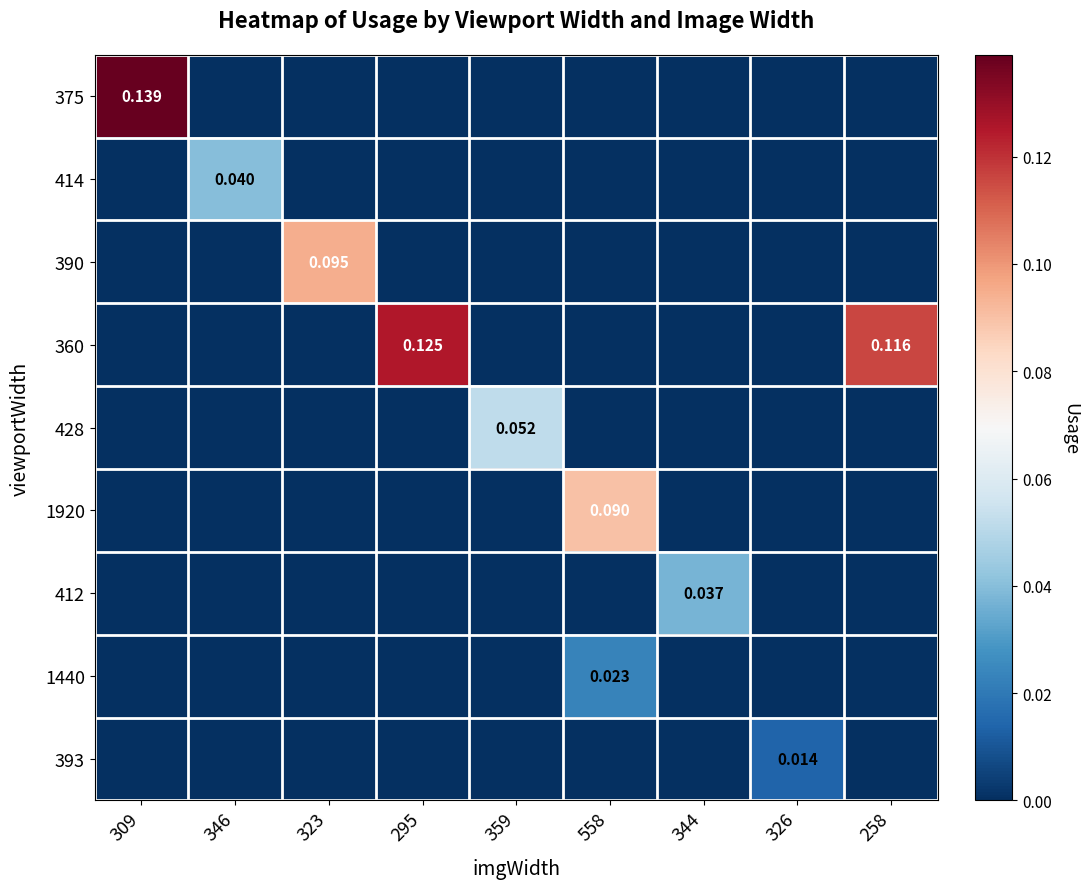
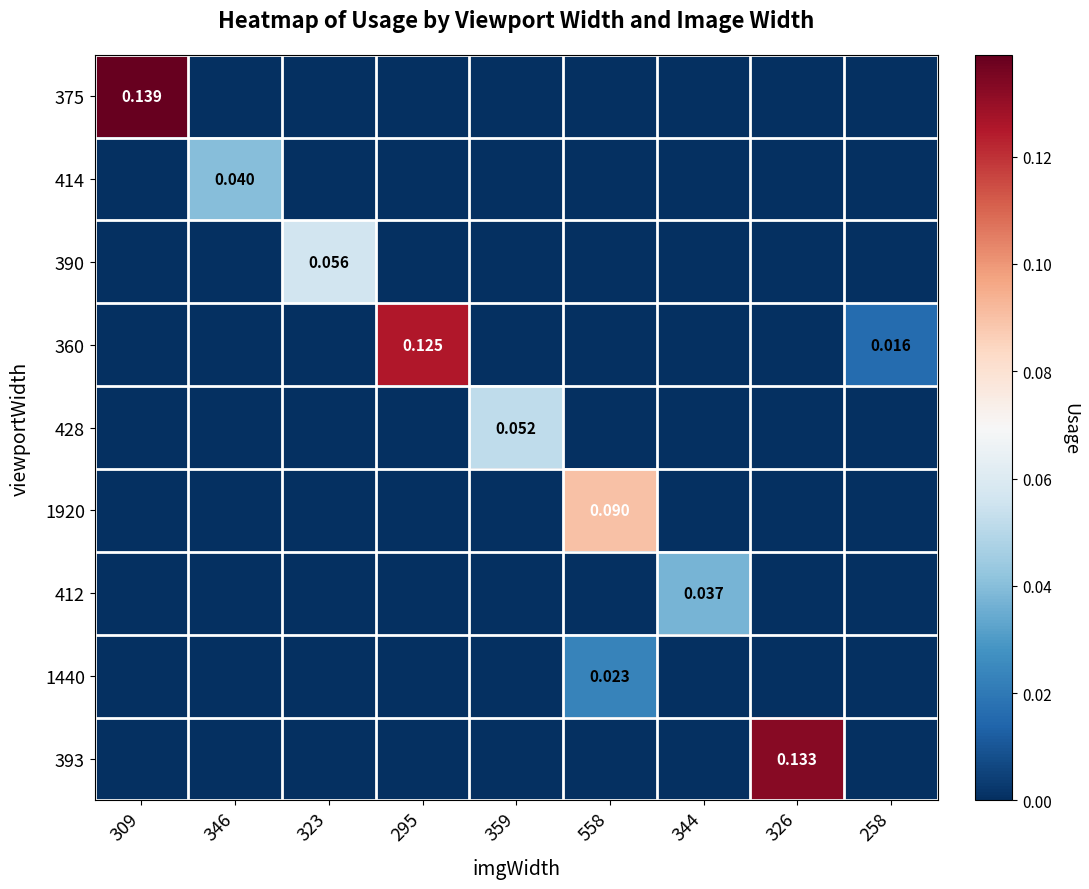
390, 323: 0.095 -> 0.056
360, 258: 0.116 -> 0.016
393, 326: 0.014 -> 0.133
